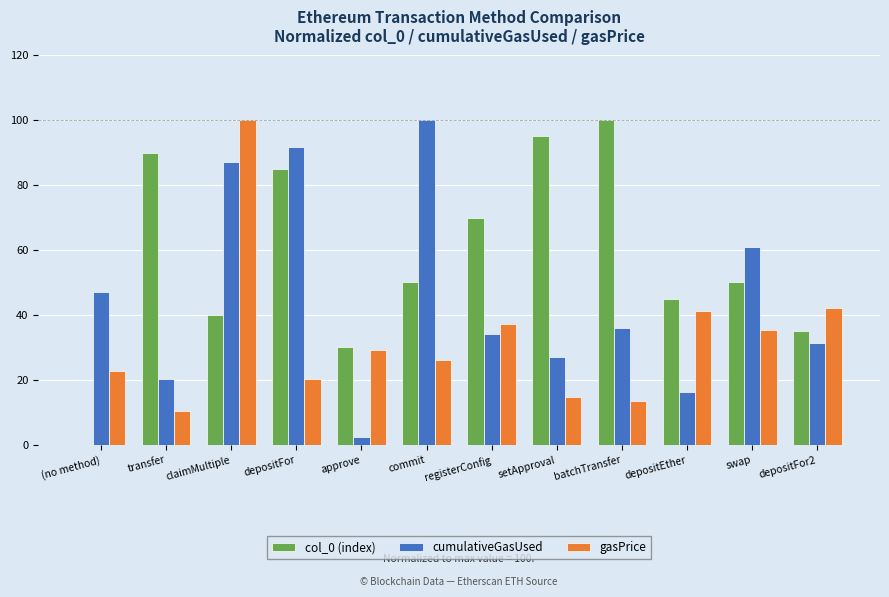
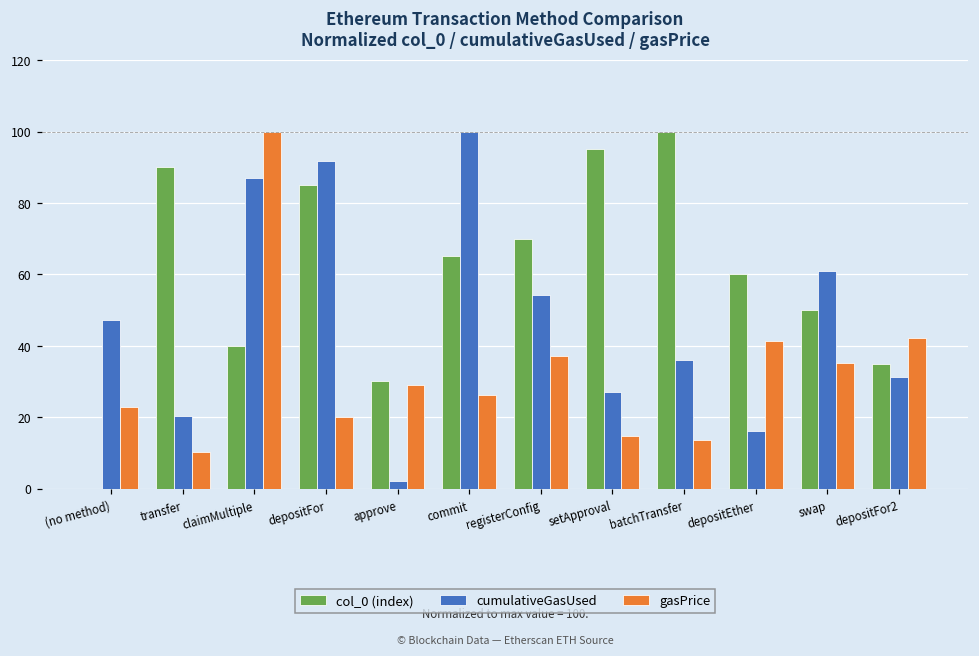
col_0 (index), commit: 50 -> 65
cumulativeGasUsed, registerConfig: 34 -> 54
col_0 (index), depositEther: 45 -> 60
